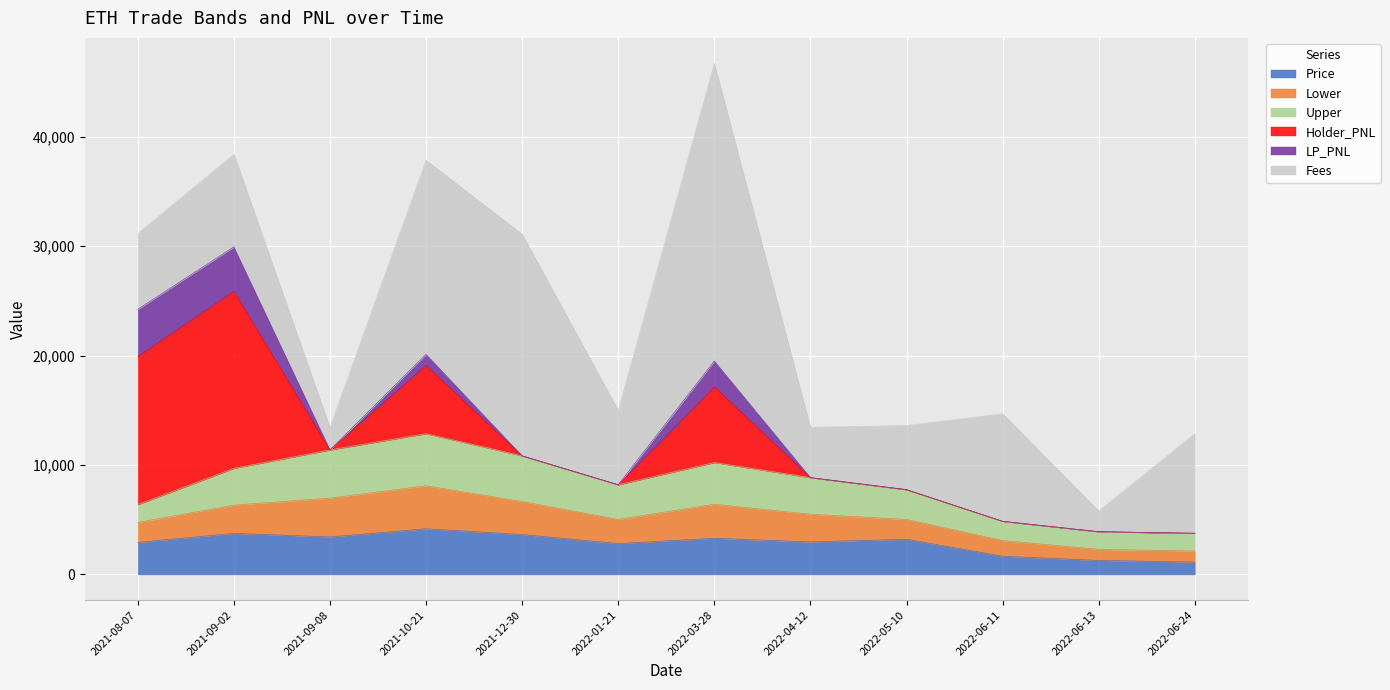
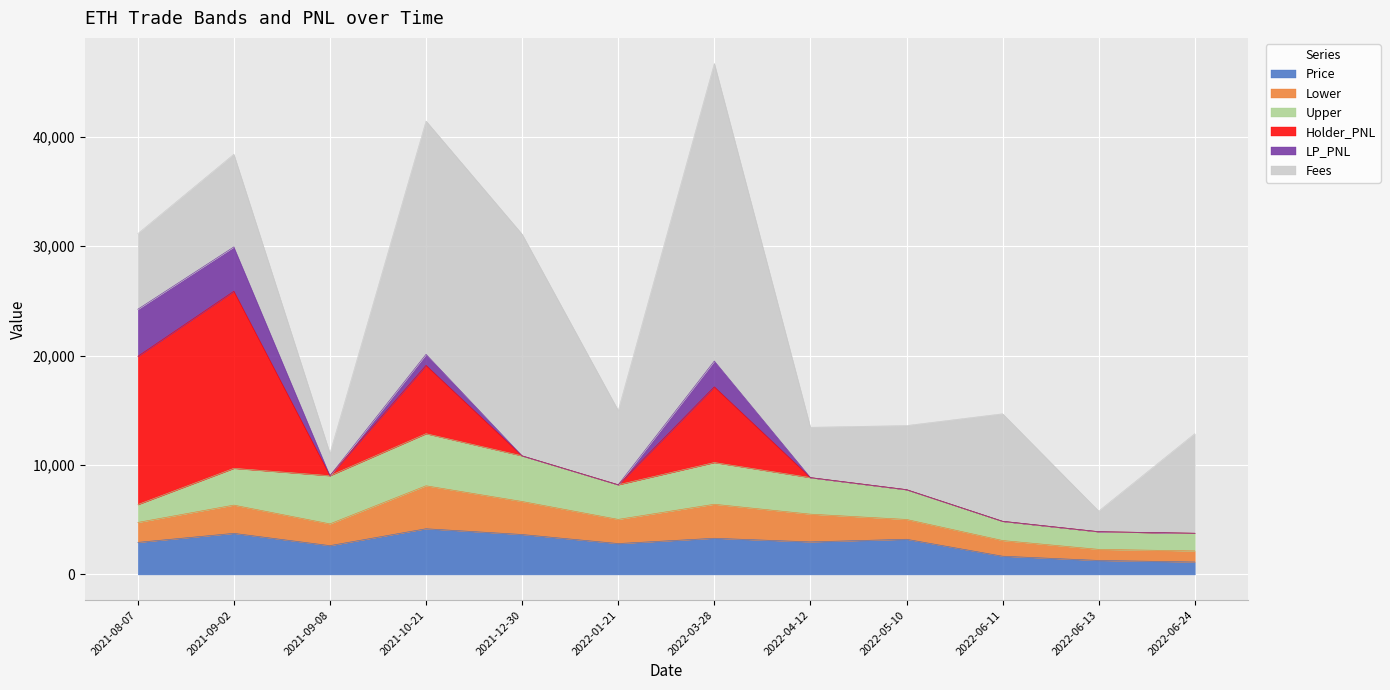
Price, 2021-09-08: 3,400 -> 2,600
Lower, 2021-09-08: 3,500 -> 2,000
Fees, 2021-10-21: 17,700 -> 21,300
